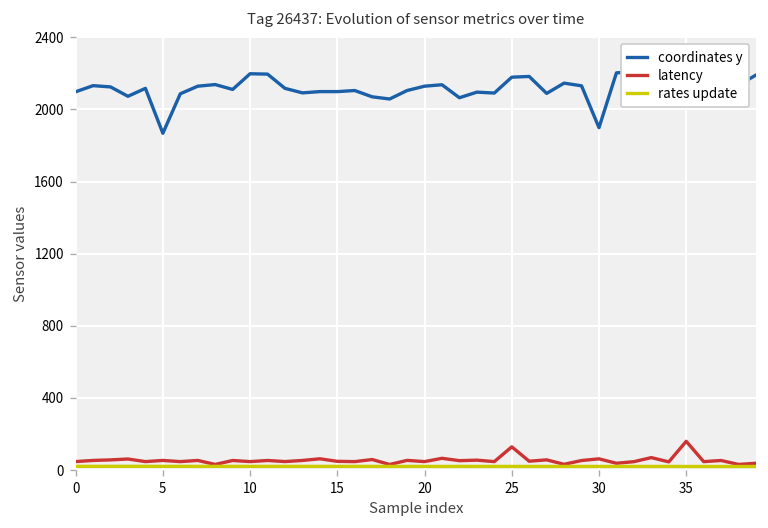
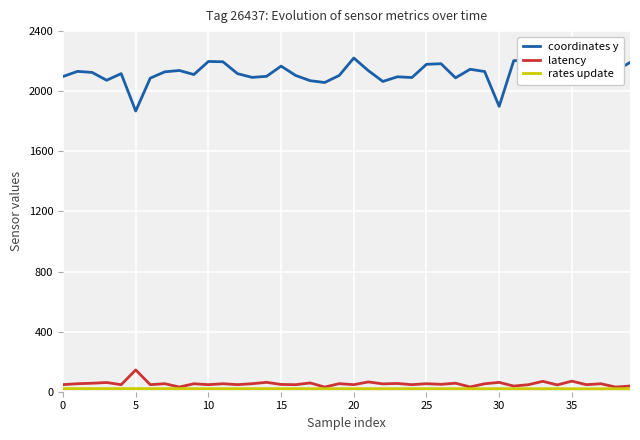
latency, 5: 50 -> 140
coordinates y, 15: 2100 -> 2170
coordinates y, 20: 2130 -> 2220
latency, 25: 130 -> 50
latency, 35: 160 -> 70
